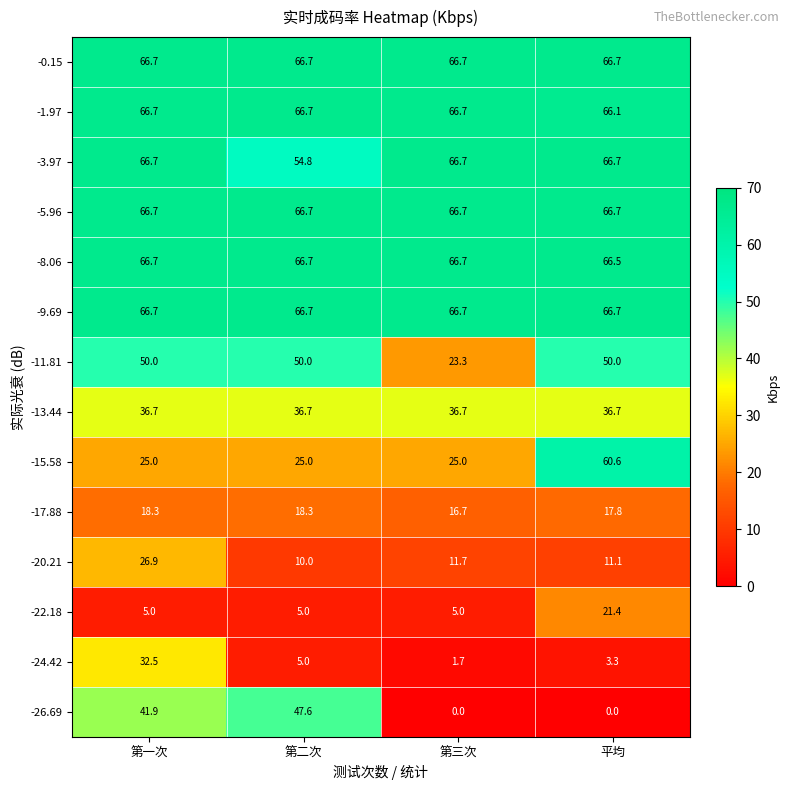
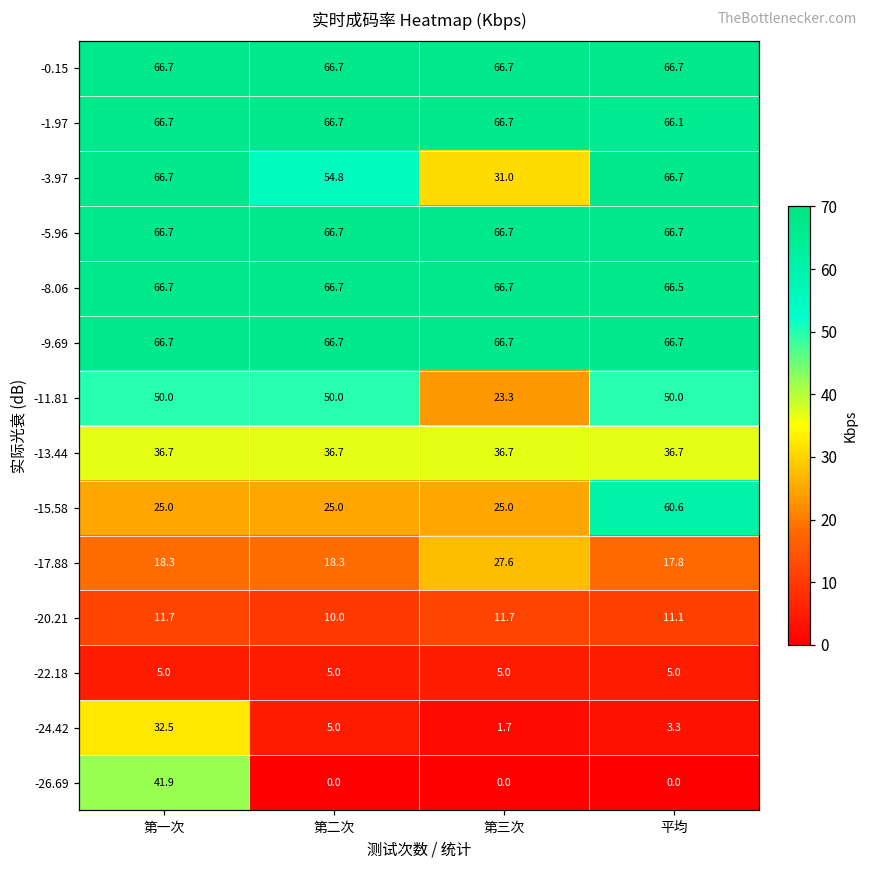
-3.97, 第三次: 66.7 -> 31.0
-17.88, 第三次: 16.7 -> 27.6
-20.21, 第一次: 26.9 -> 11.7
-22.18, 平均: 21.4 -> 5.0
-26.69, 第二次: 47.6 -> 0.0
